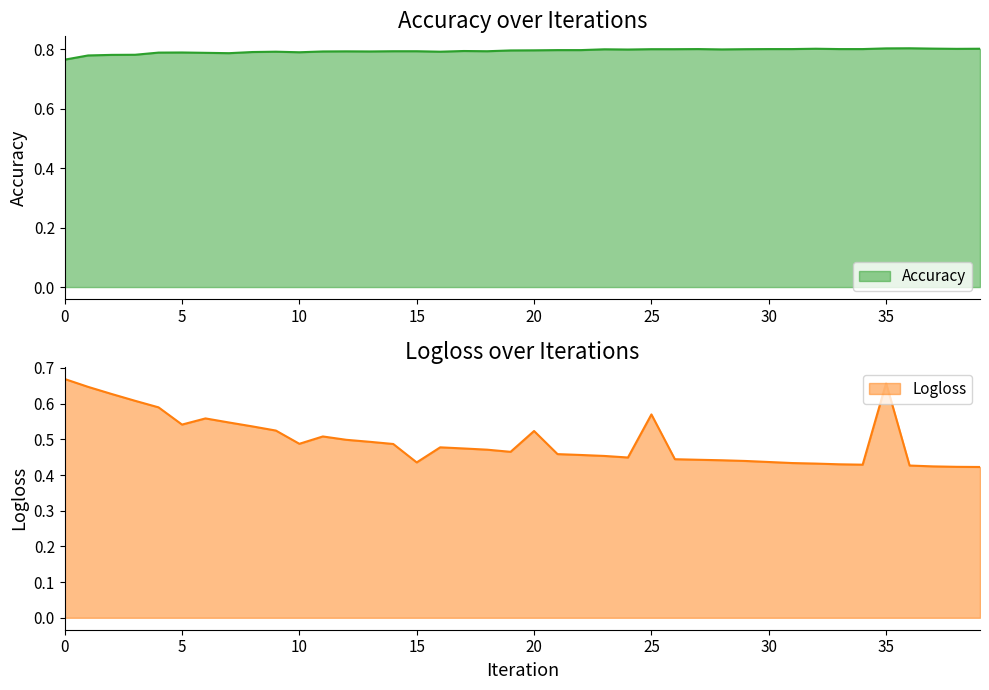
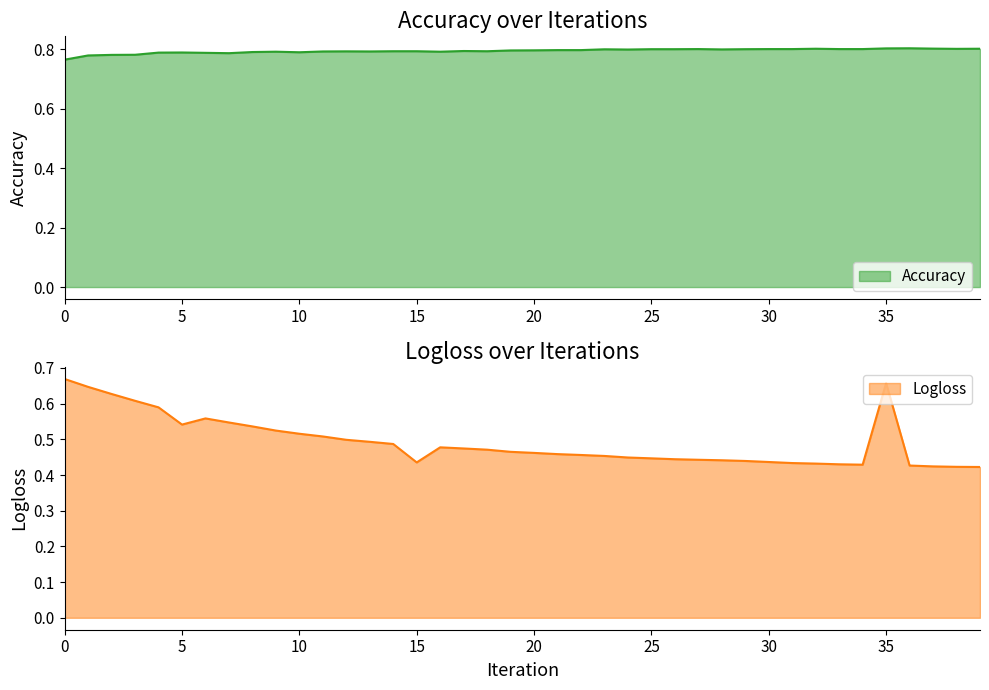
Logloss over Iterations, 10: 0.49 -> 0.52
Logloss over Iterations, 20: 0.52 -> 0.46
Logloss over Iterations, 25: 0.57 -> 0.45
